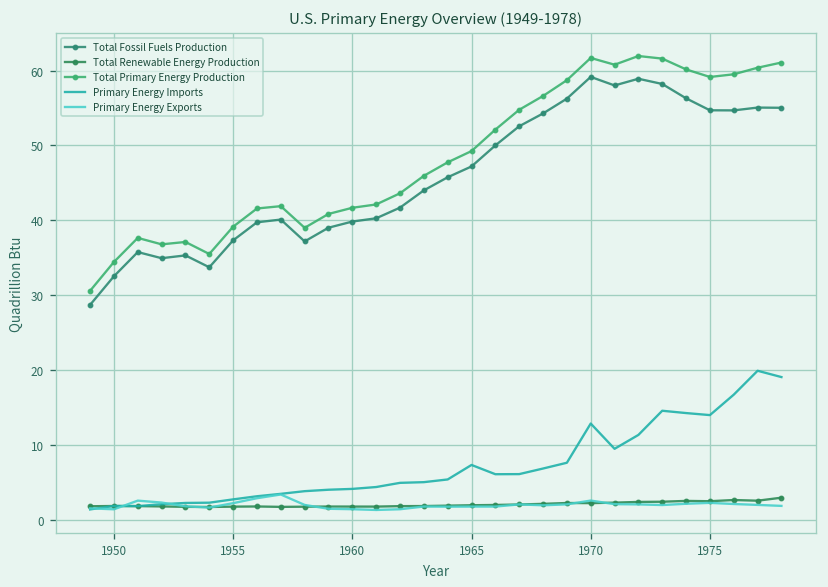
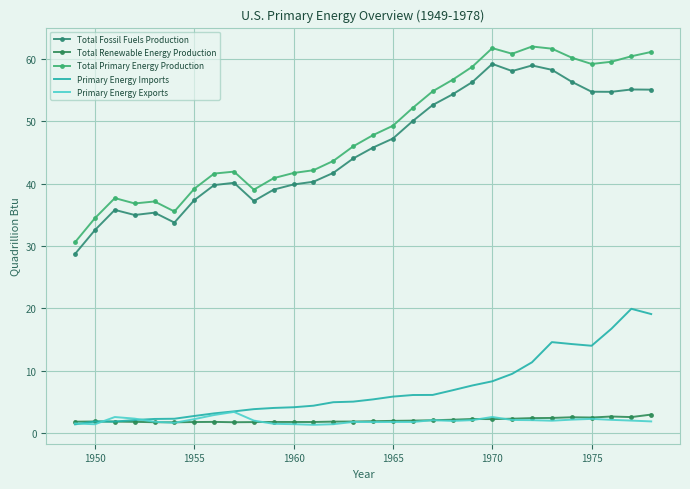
Primary Energy Imports, 1965: 7 -> 6
Primary Energy Imports, 1970: 13 -> 8
